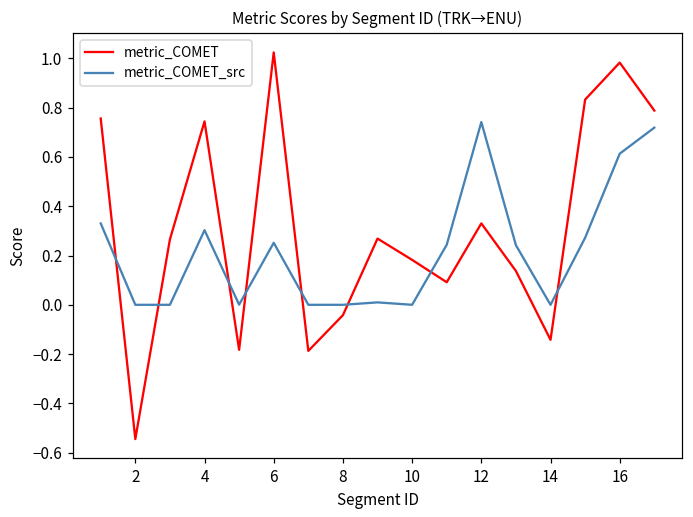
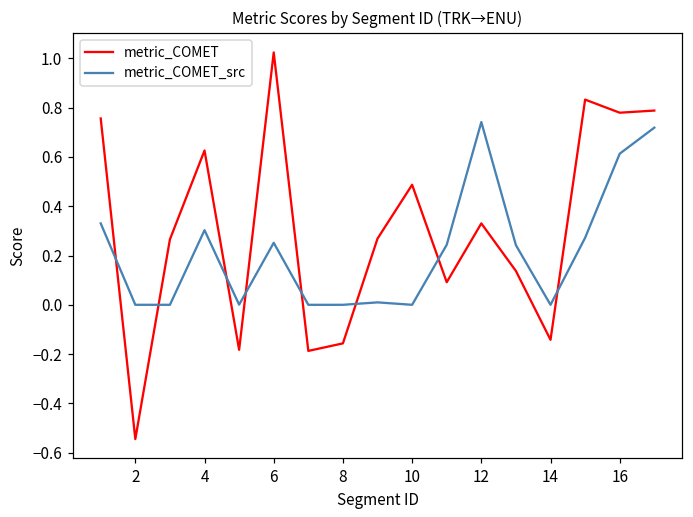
metric_COMET, 4: 0.74 -> 0.63
metric_COMET, 8: -0.04 -> -0.16
metric_COMET, 10: 0.18 -> 0.49
metric_COMET, 16: 0.98 -> 0.78
